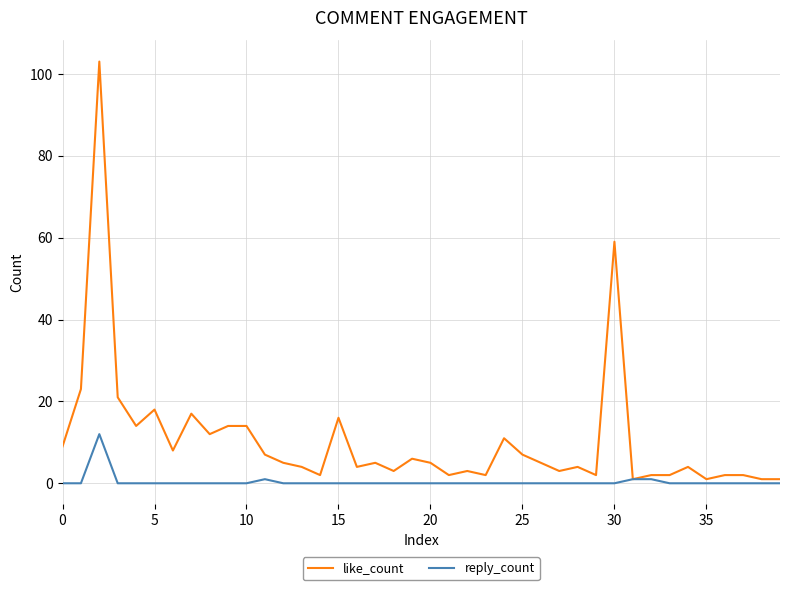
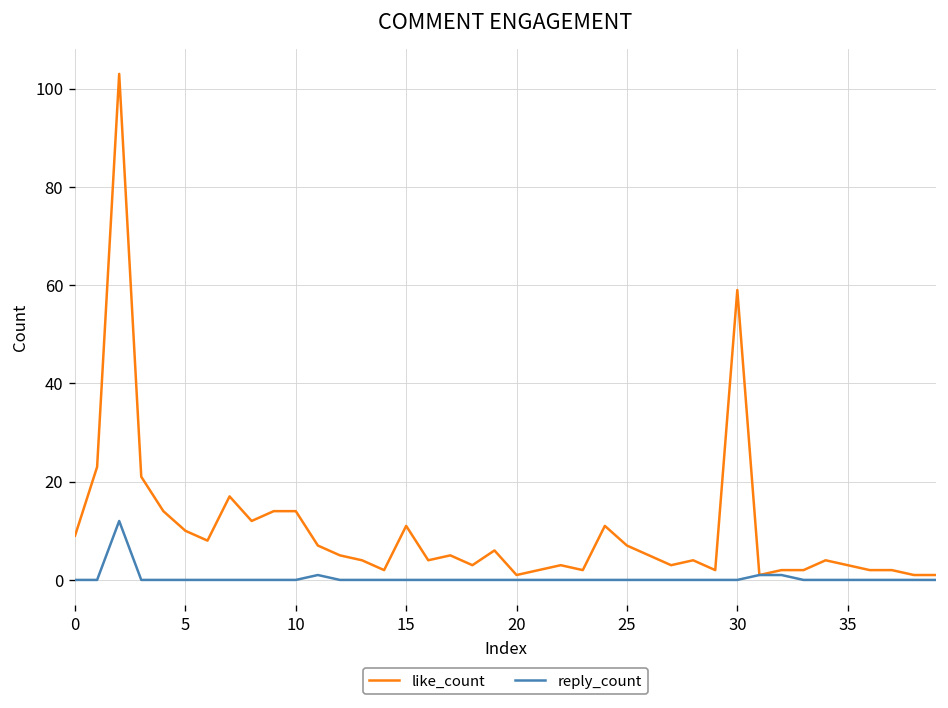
like_count, 5: 18 -> 10
like_count, 15: 16 -> 11
like_count, 20: 5 -> 1
like_count, 35: 1 -> 3
